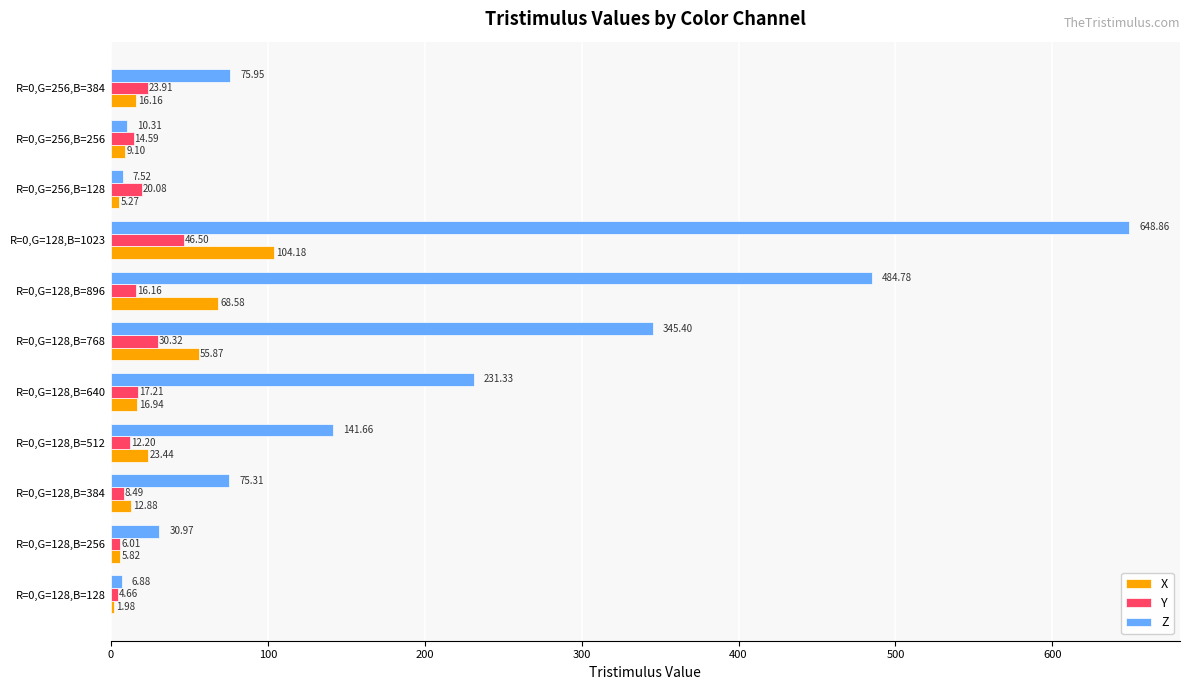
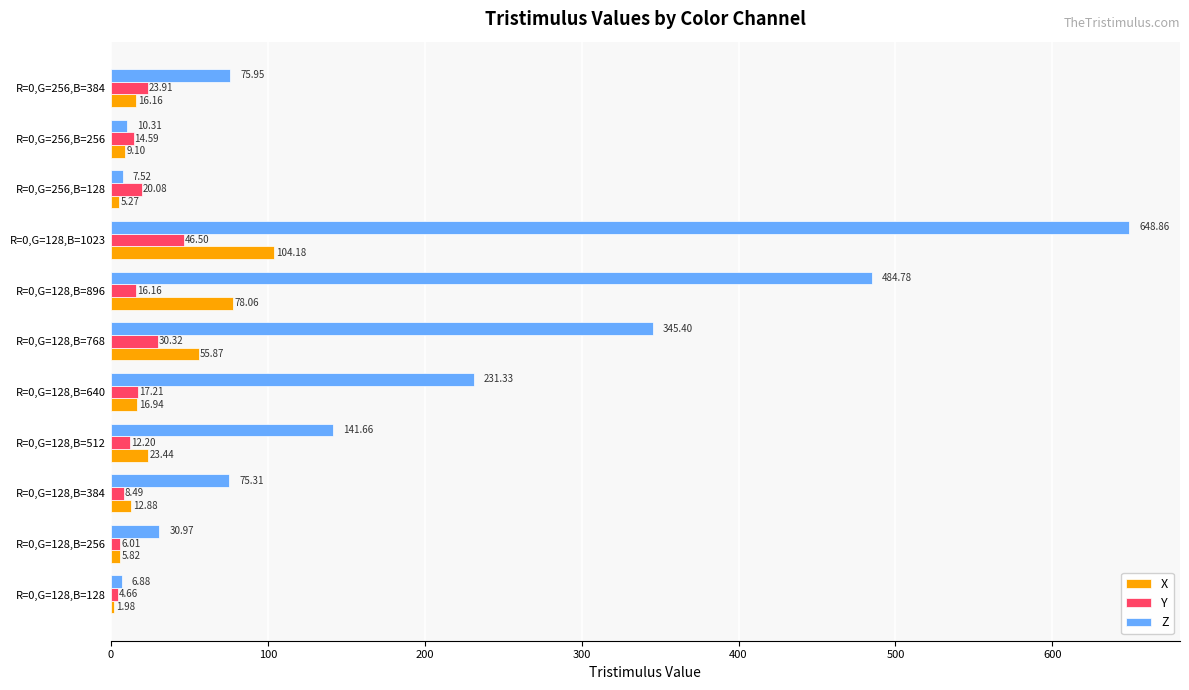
X, R=0,G=128,B=896: 68.58 -> 78.06
